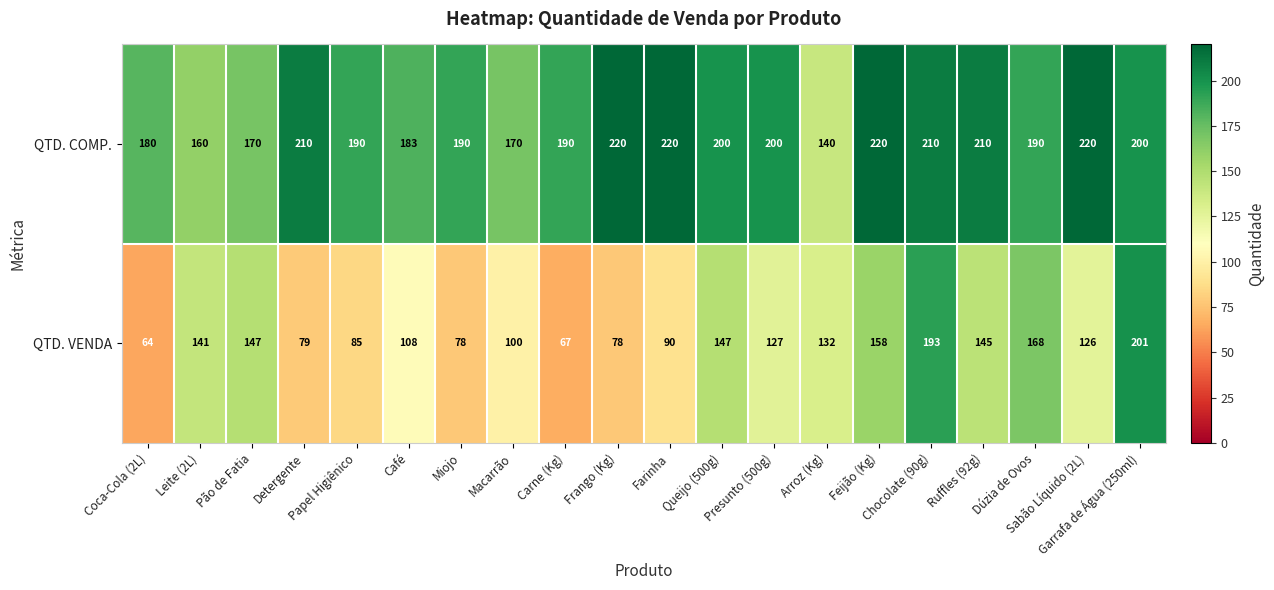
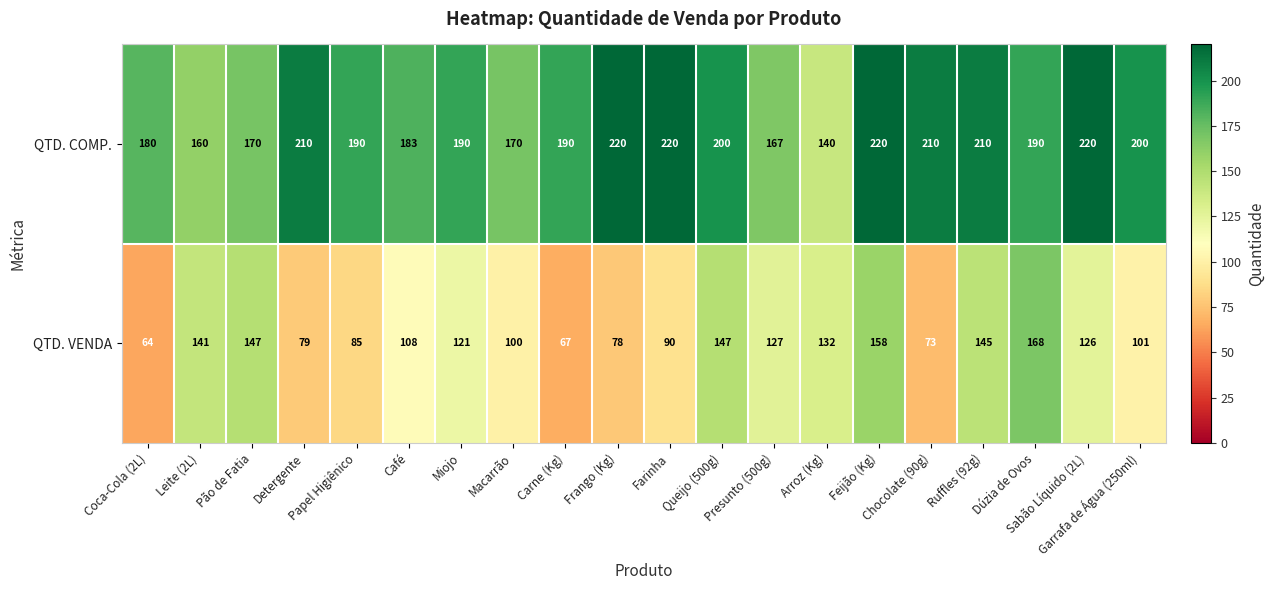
QTD. COMP., Presunto (500g): 200 -> 167
QTD. VENDA, Miojo: 78 -> 121
QTD. VENDA, Chocolate (90g): 193 -> 73
QTD. VENDA, Garrafa de Água (250ml): 201 -> 101
